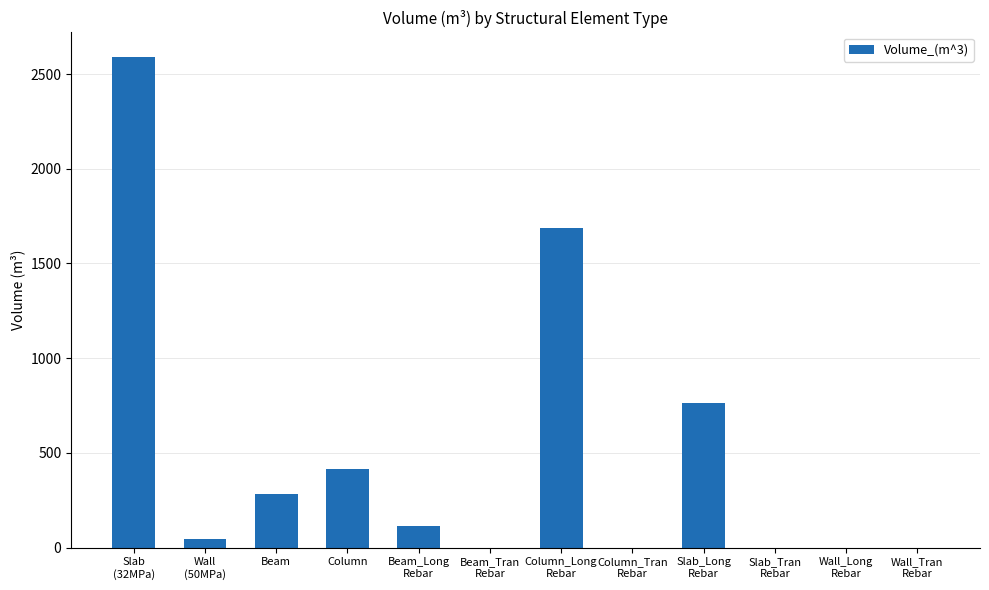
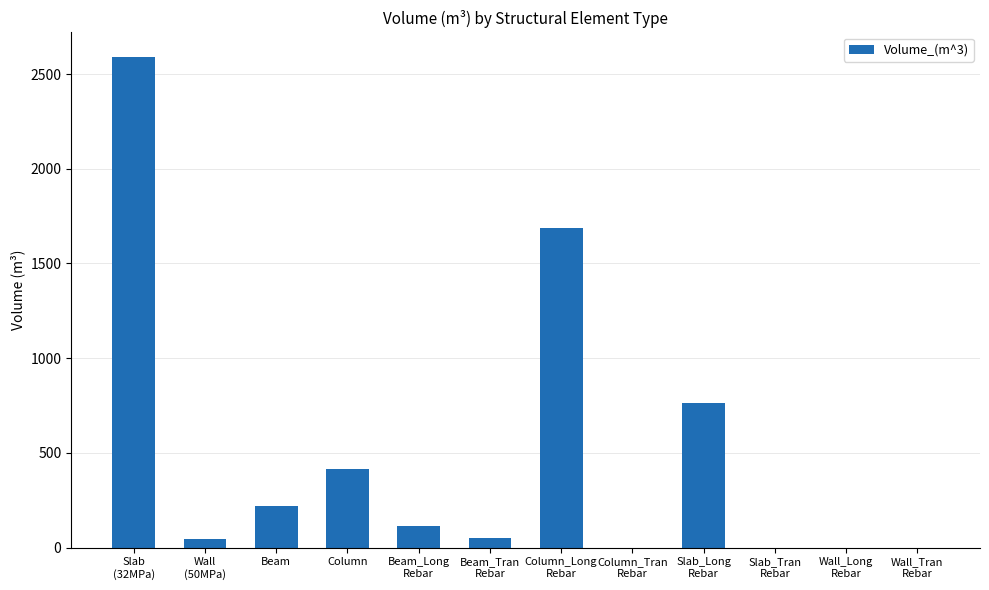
Beam: 290 -> 220
Beam_Tran Rebar: 0 -> 50
